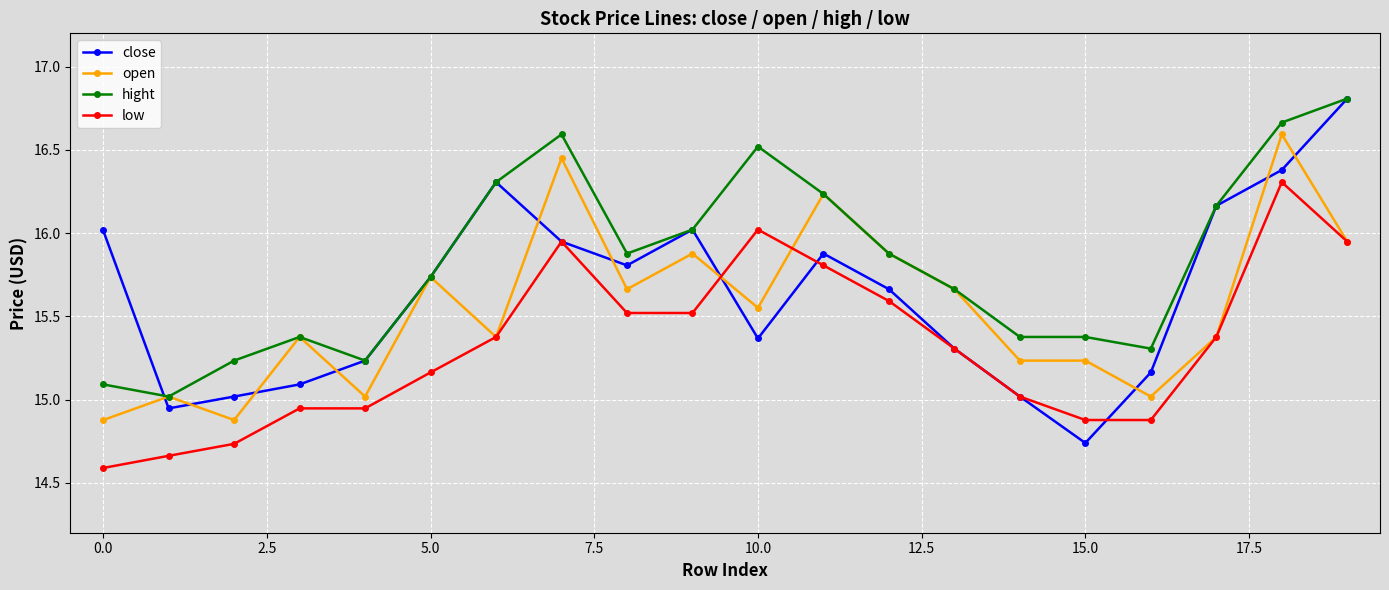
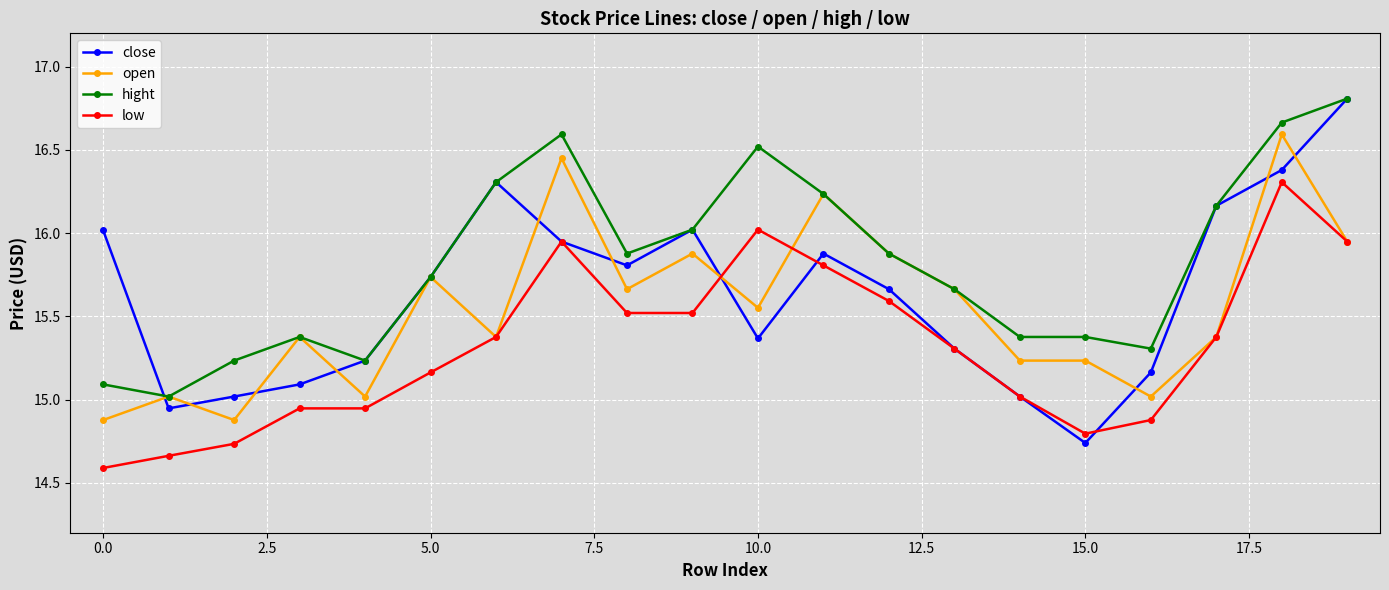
low, 15.0: 14.88 -> 14.80
